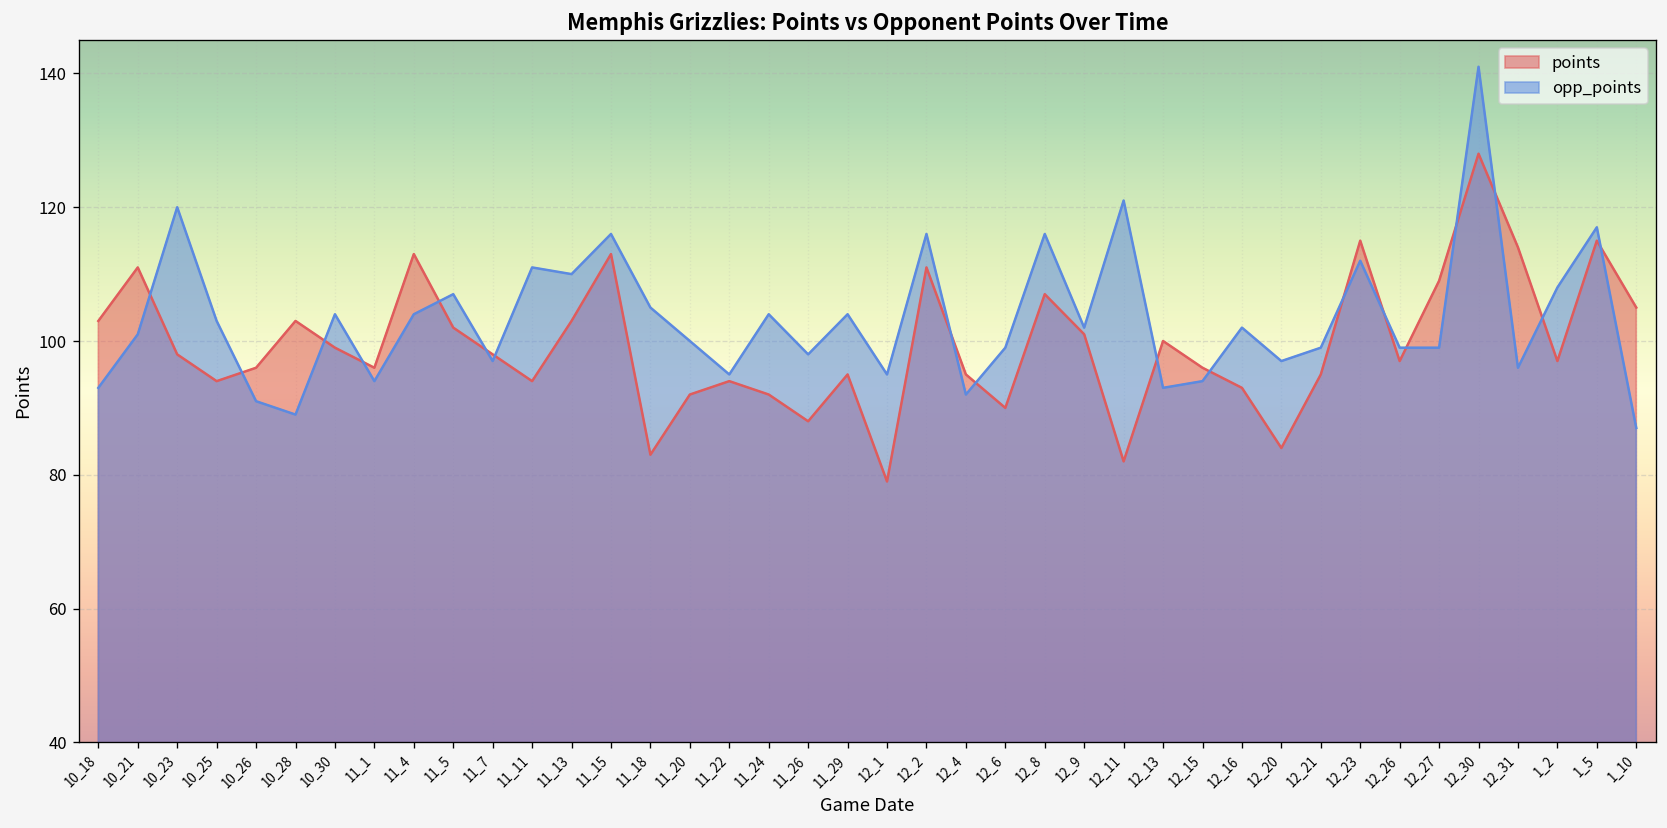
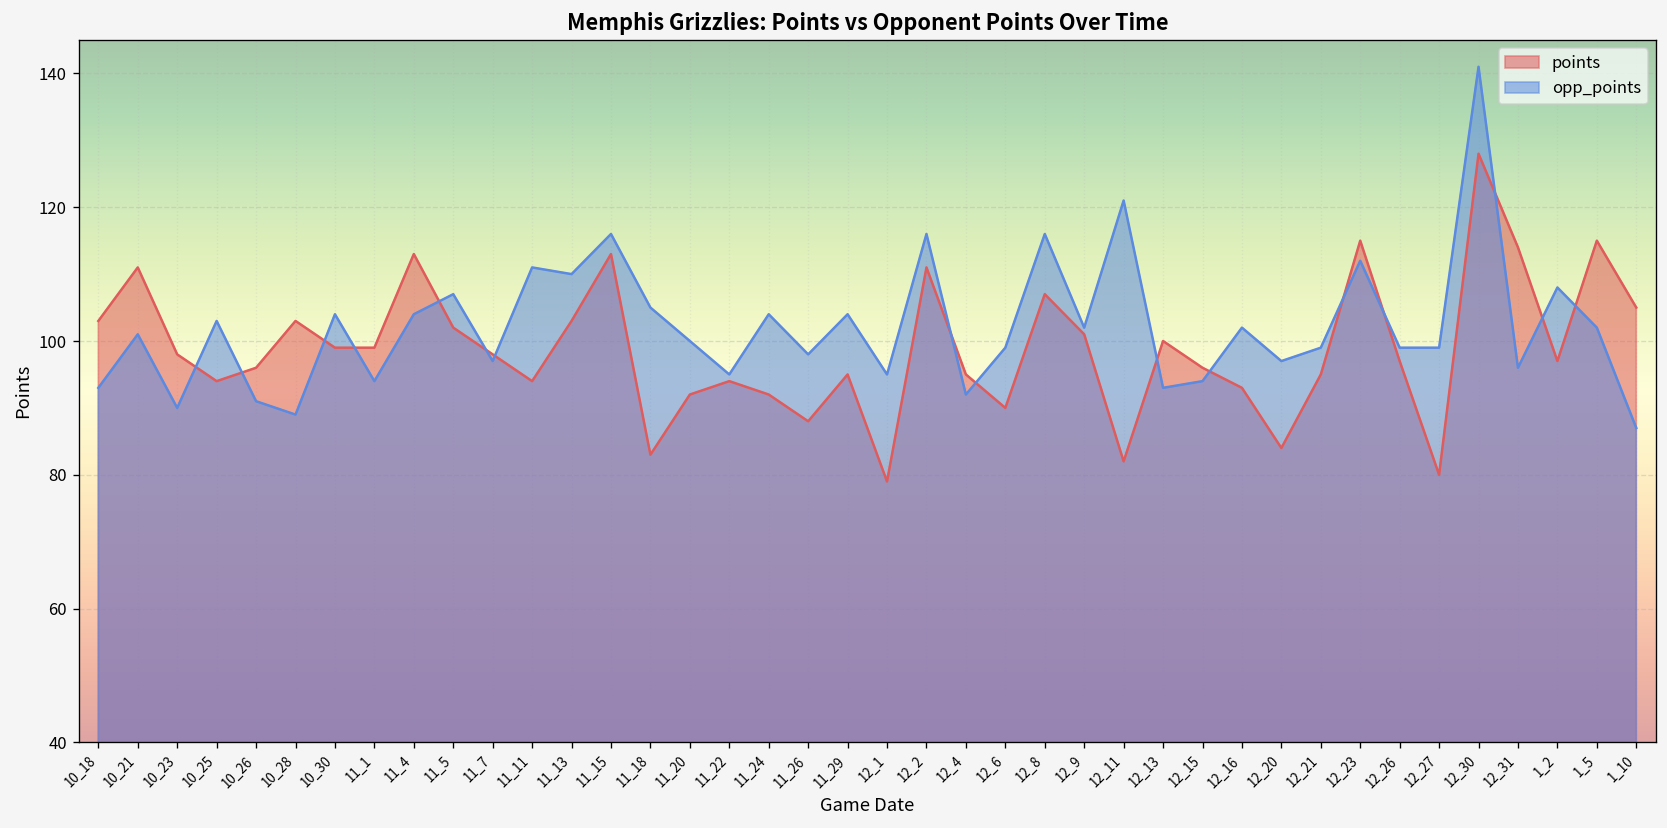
opp_points, 10_23: 120 -> 90
points, 11_1: 96 -> 99
points, 12_27: 109 -> 80
opp_points, 1_5: 117 -> 102
